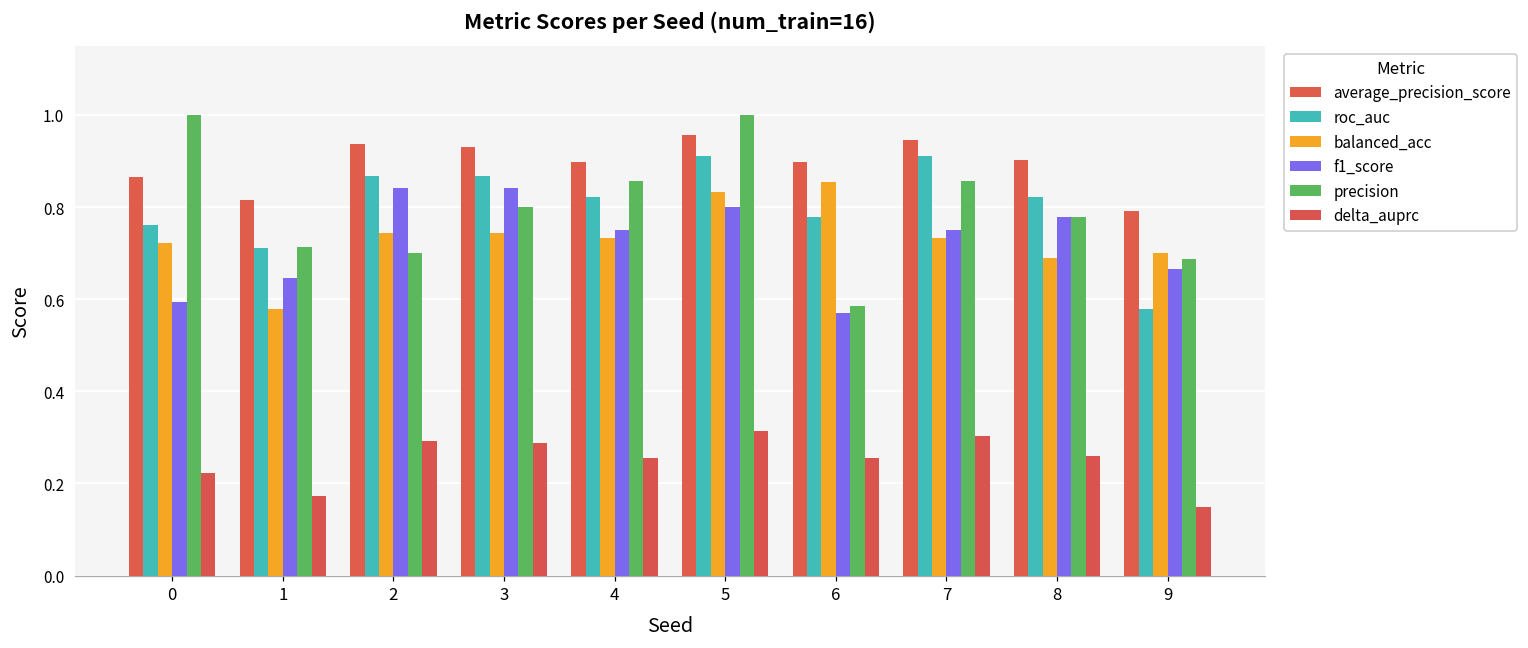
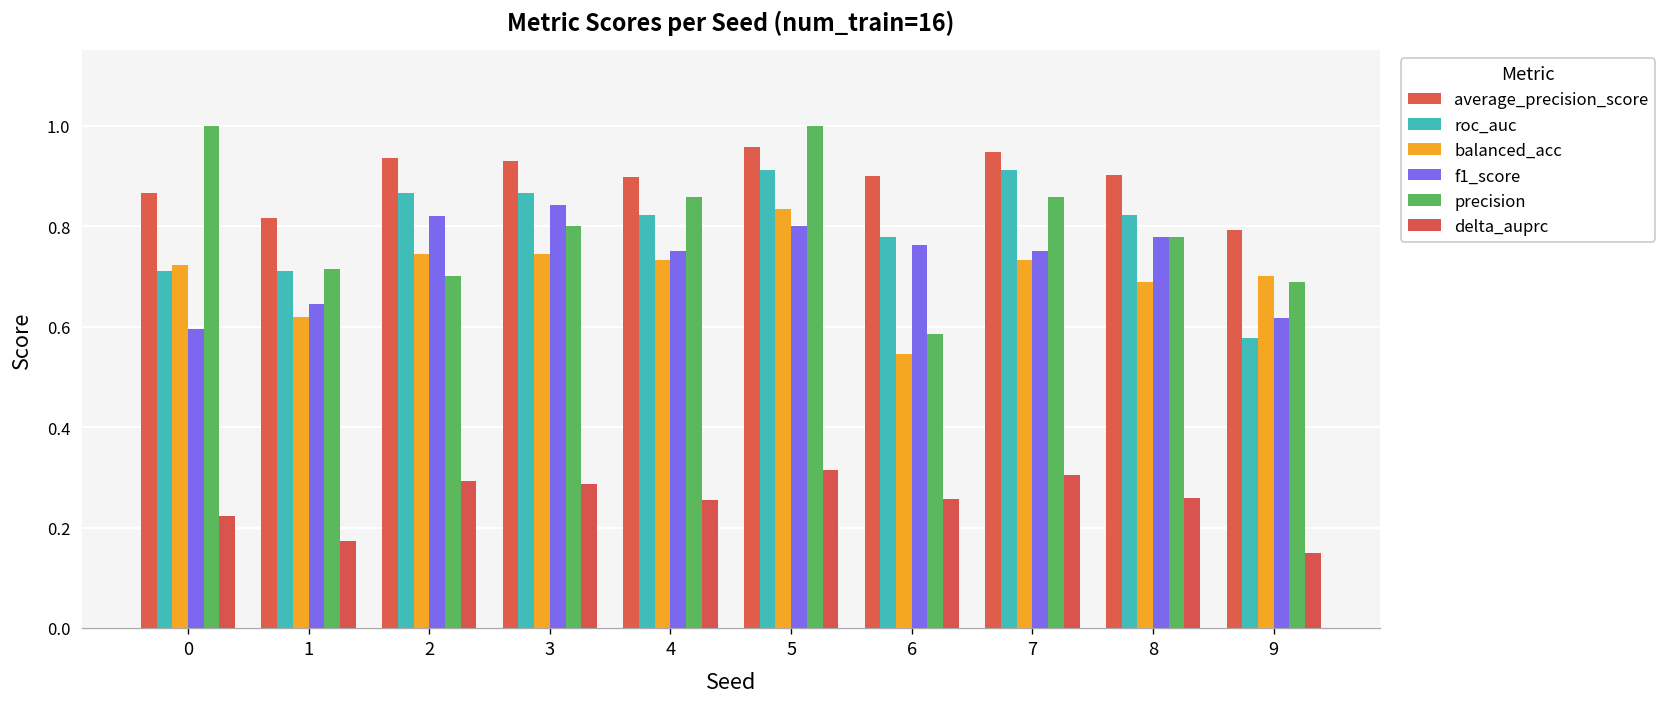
roc_auc, 0: 0.76 -> 0.71
balanced_acc, 1: 0.58 -> 0.62
f1_score, 2: 0.84 -> 0.82
balanced_acc, 6: 0.85 -> 0.54
f1_score, 6: 0.57 -> 0.76
f1_score, 9: 0.67 -> 0.62
